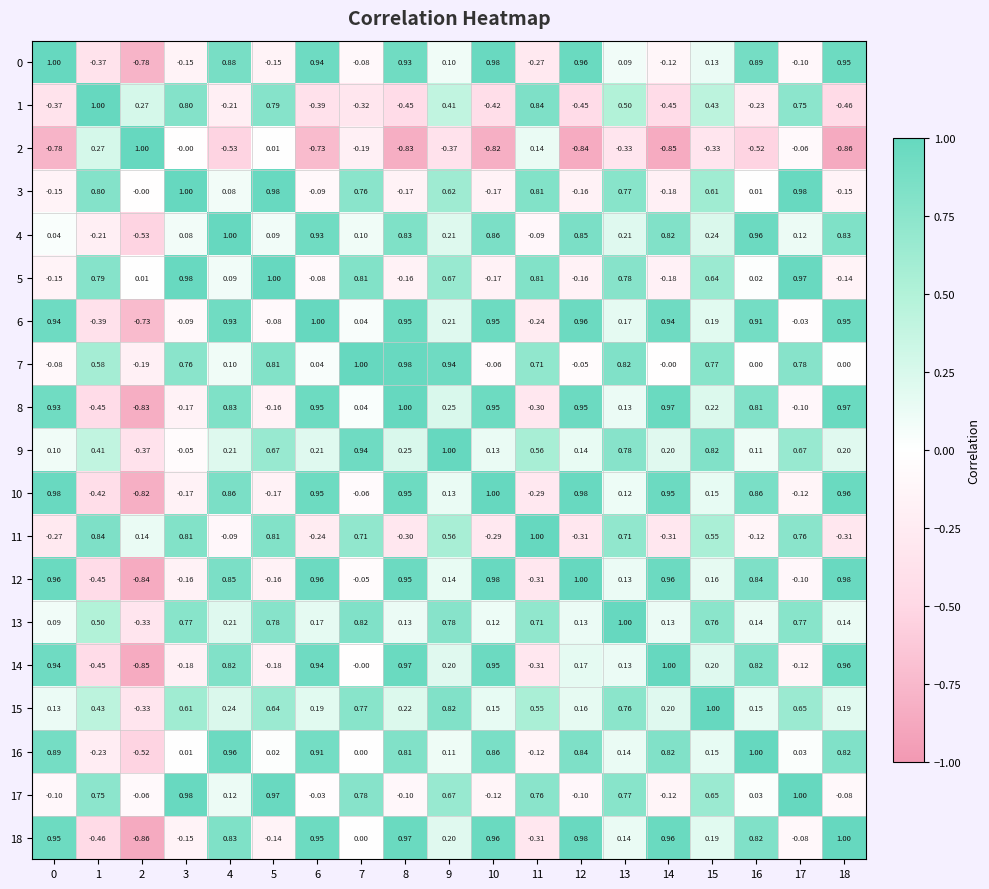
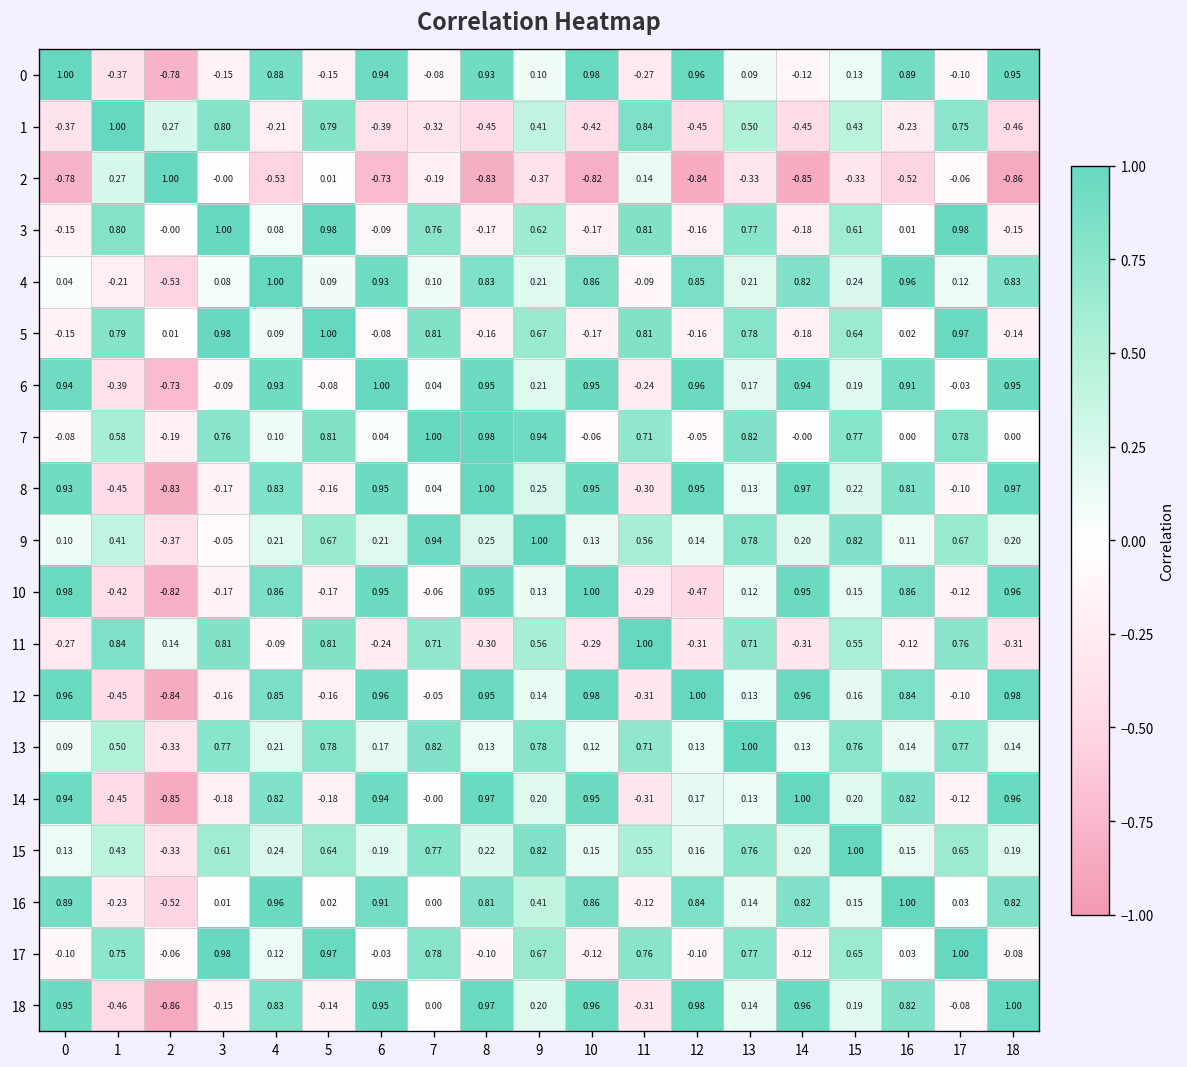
10, 12: 0.98 -> -0.47
16, 9: 0.11 -> 0.41
